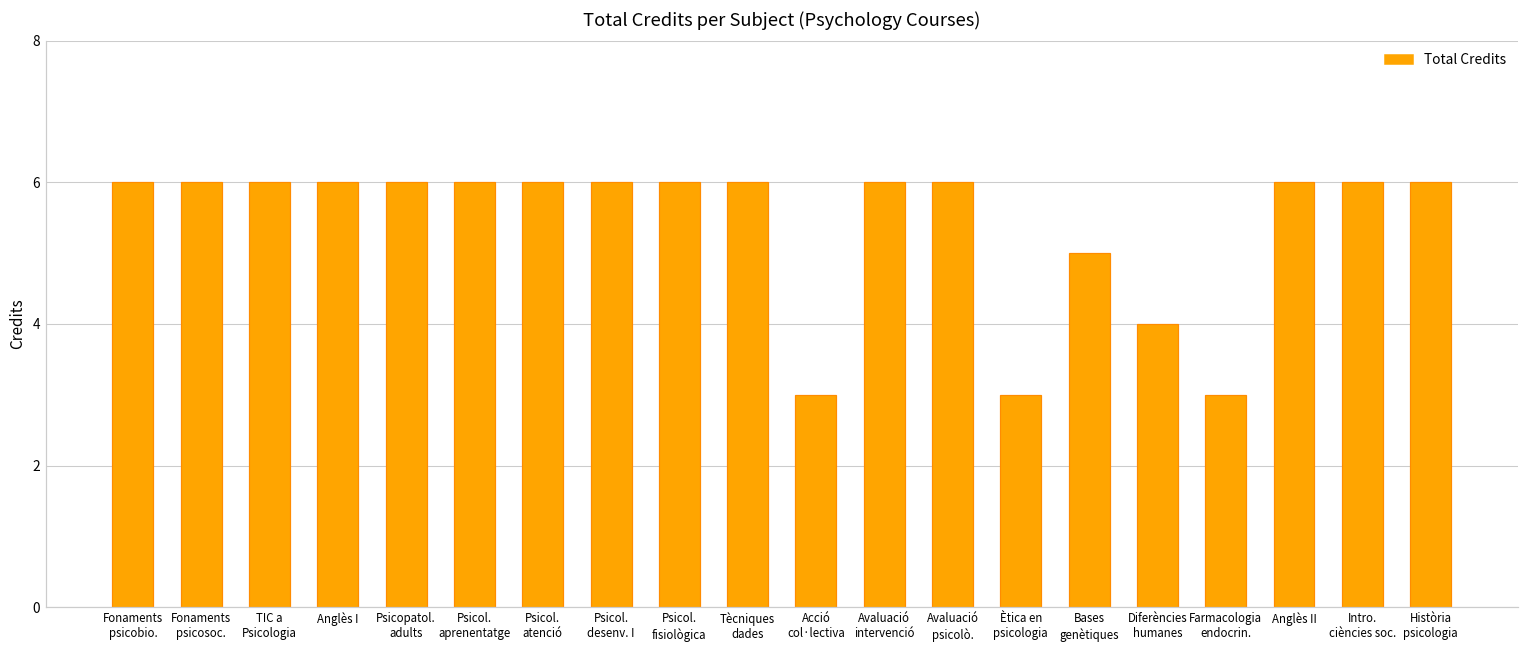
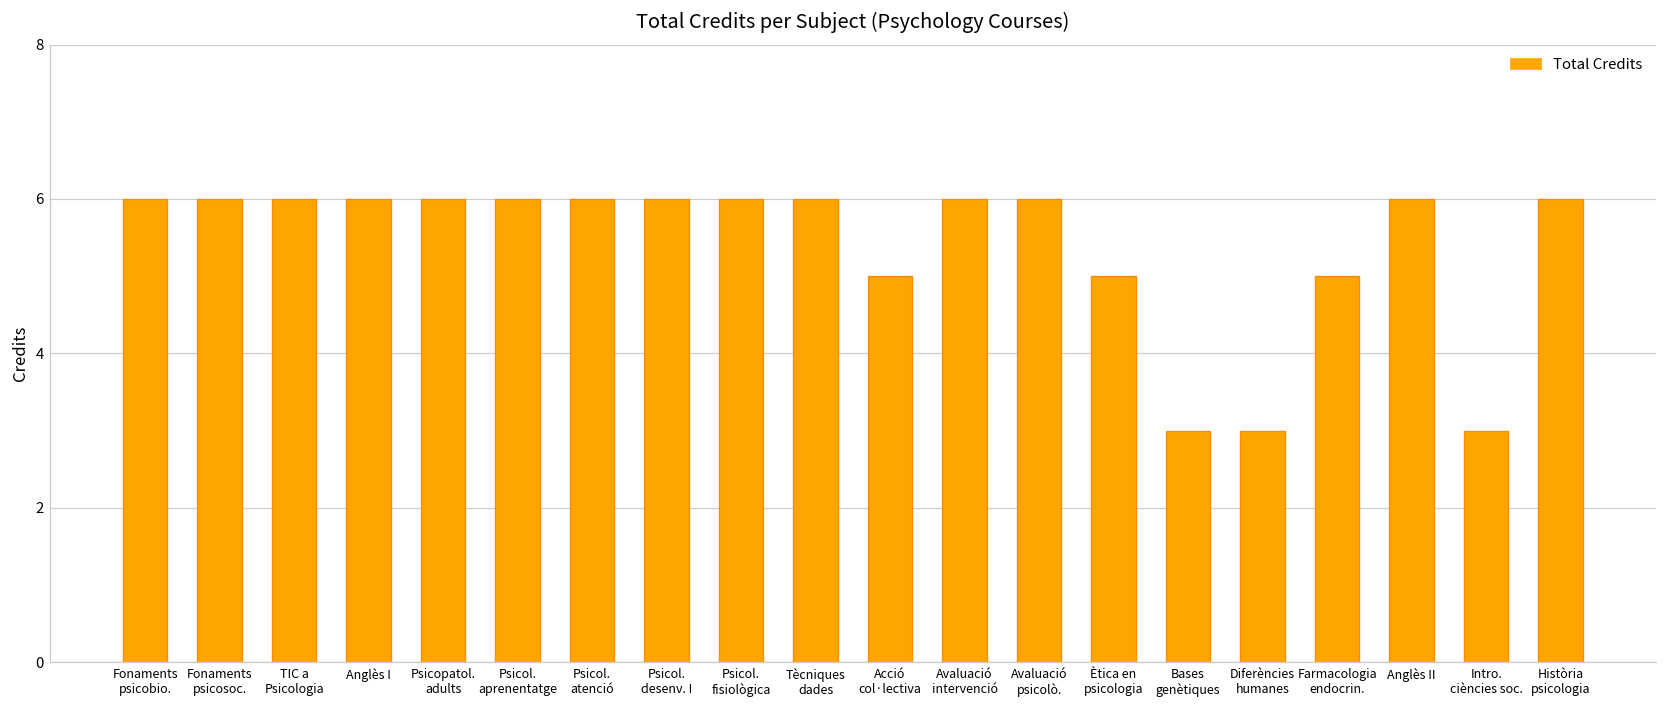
Acció col·lectiva: 3 -> 5
Ètica en psicologia: 3 -> 5
Bases genètiques: 5 -> 3
Diferències humanes: 4 -> 3
Farmacologia endocrin.: 3 -> 5
Intro. ciències soc.: 6 -> 3
